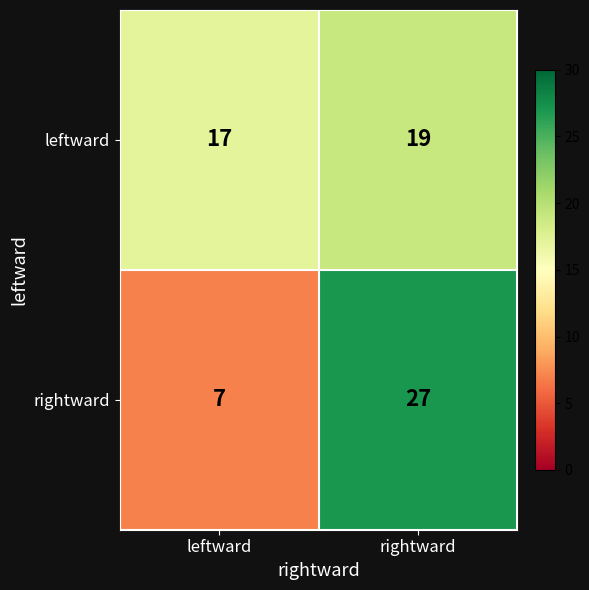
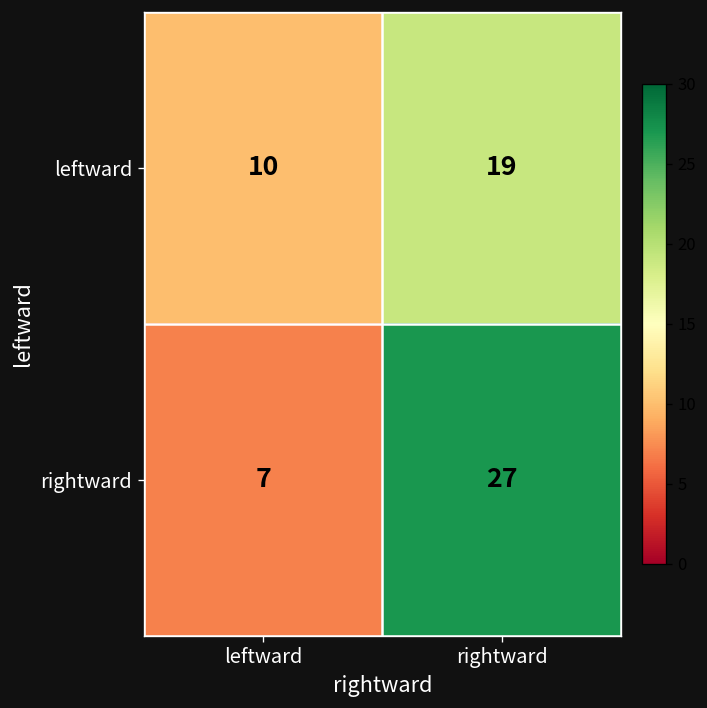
leftward, leftward: 17 -> 10
